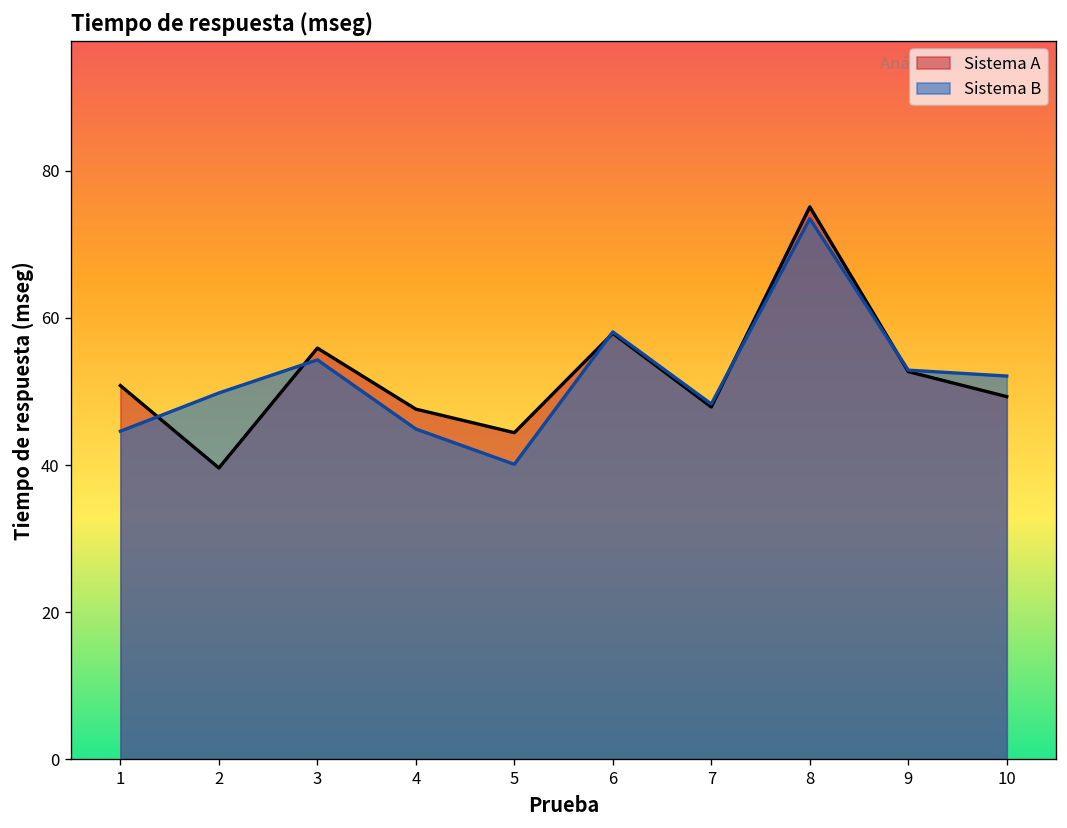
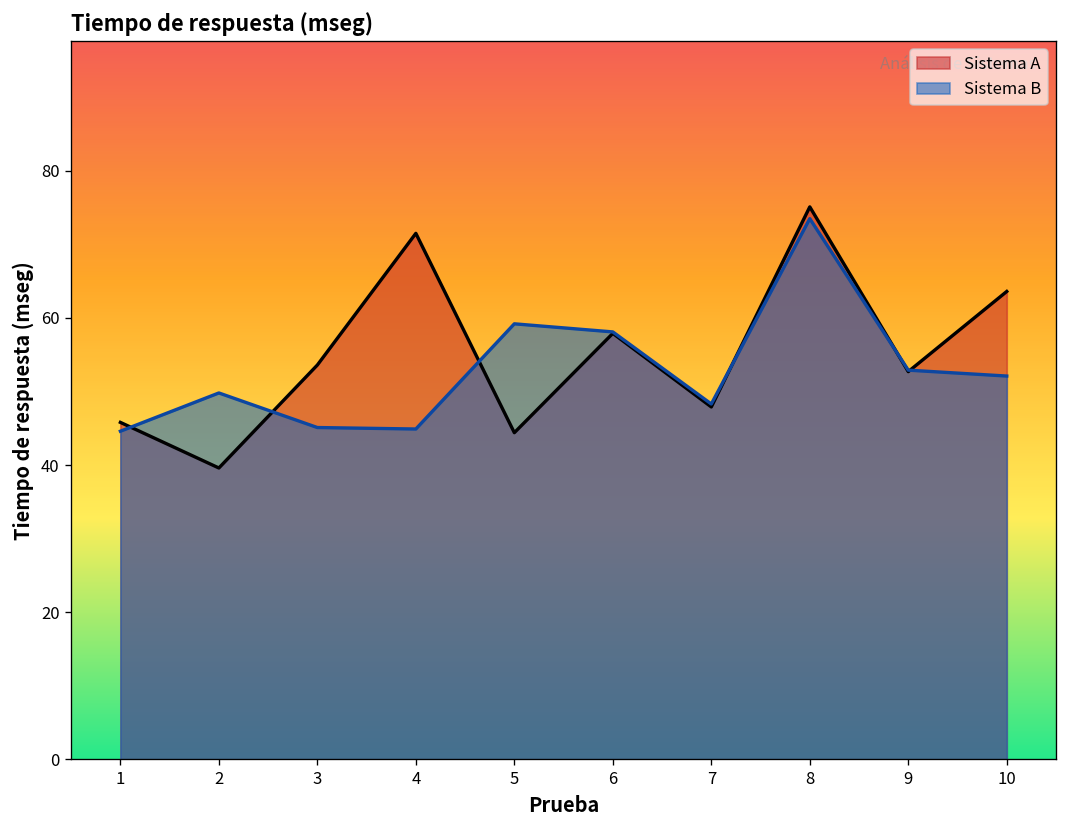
Sistema A, 1: 51 -> 46
Sistema A, 3: 56 -> 54
Sistema B, 3: 54 -> 45
Sistema A, 4: 48 -> 72
Sistema B, 5: 40 -> 59
Sistema A, 10: 49 -> 64
